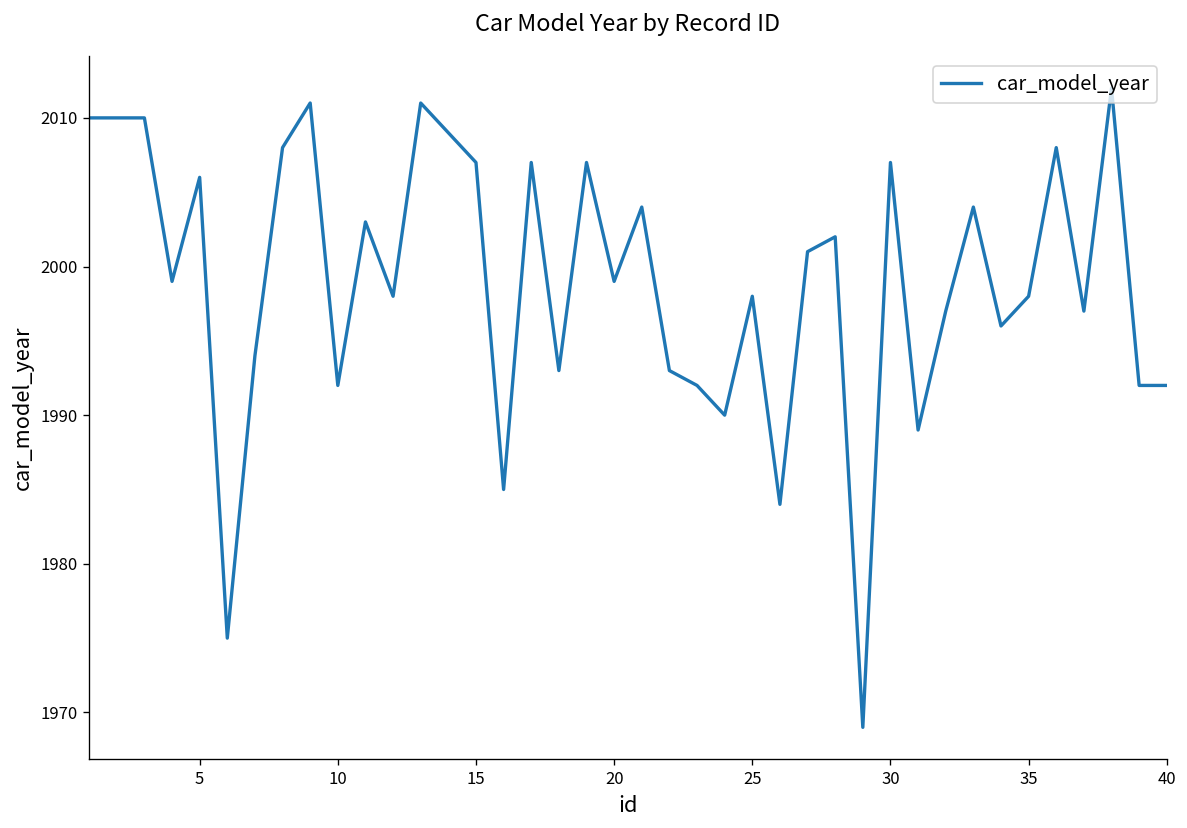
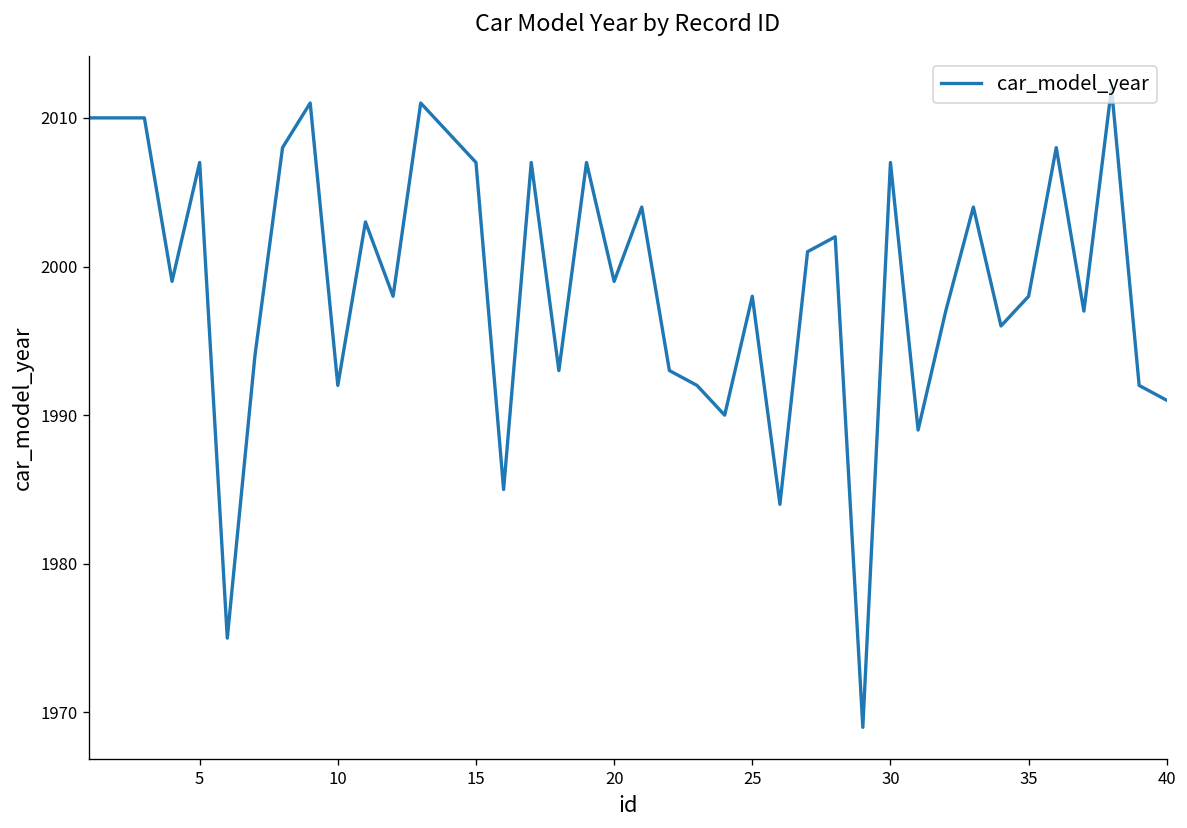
5: 2006 -> 2007
40: 1992 -> 1991
